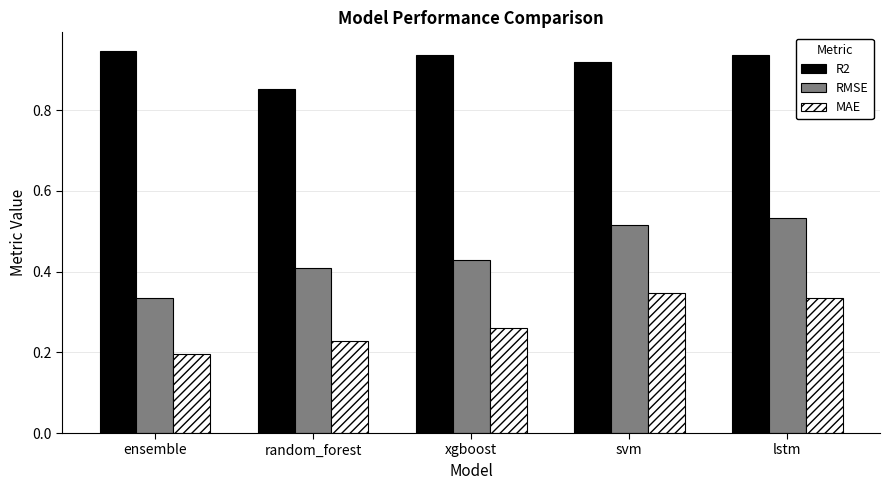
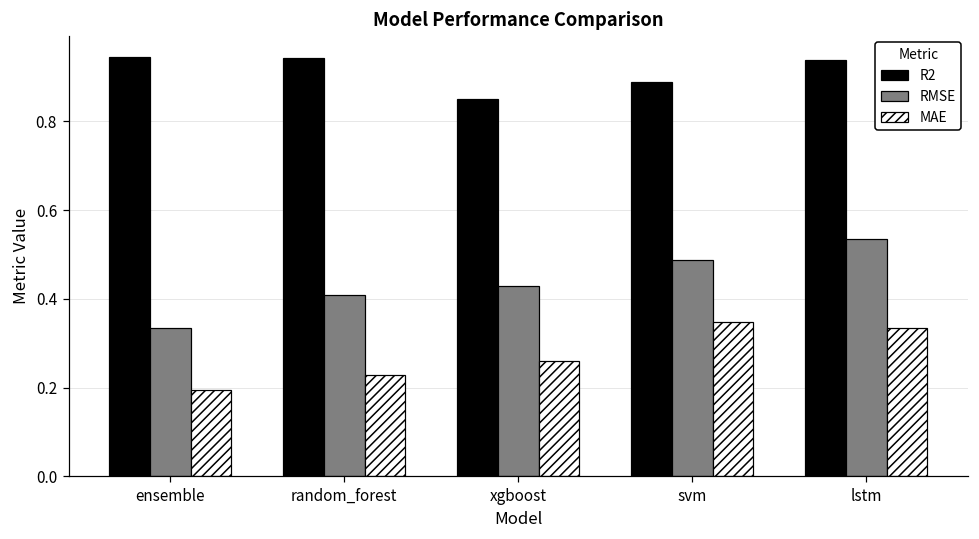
R2, random_forest: 0.85 -> 0.94
R2, xgboost: 0.94 -> 0.85
R2, svm: 0.92 -> 0.89
RMSE, svm: 0.52 -> 0.49
